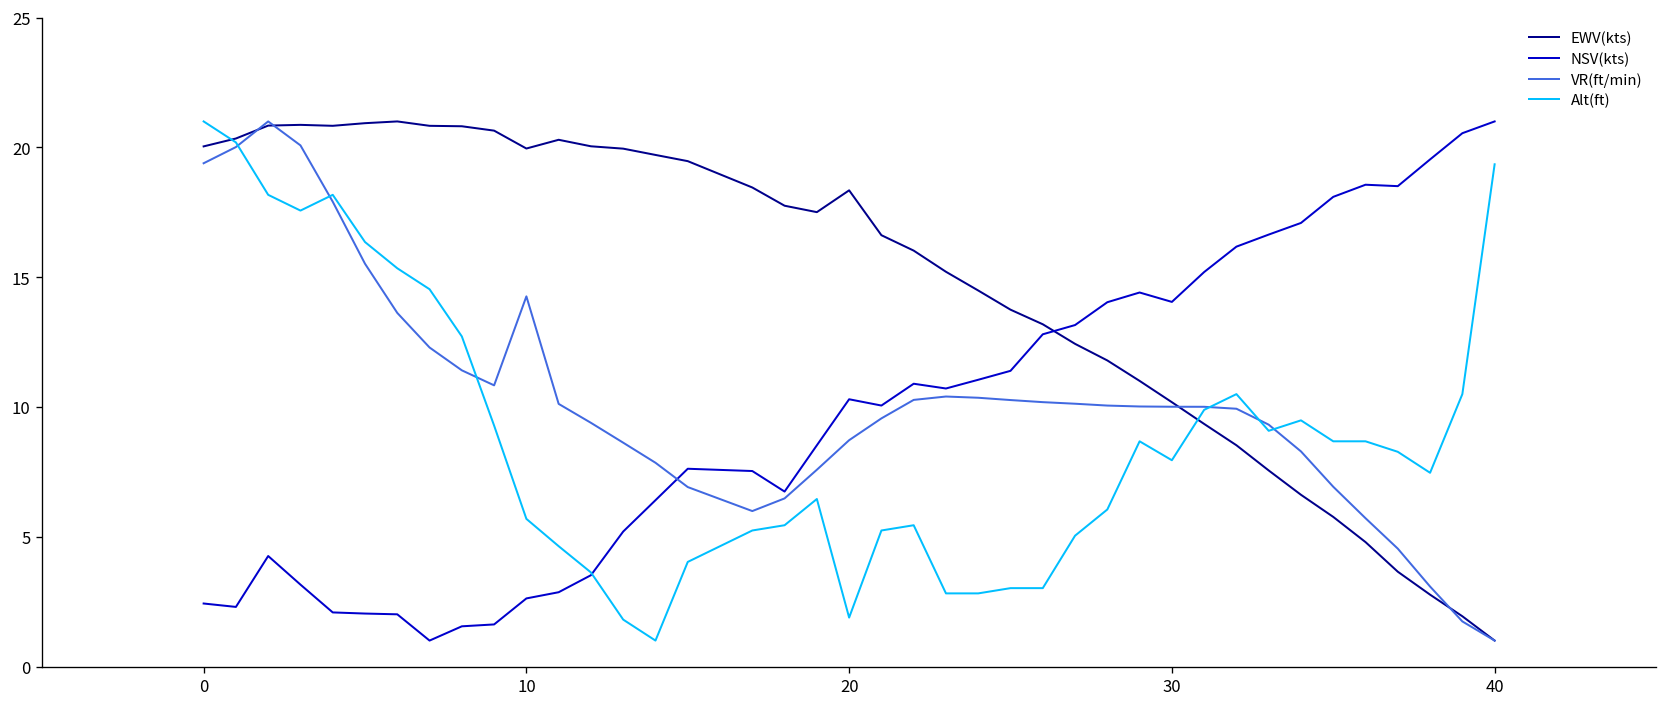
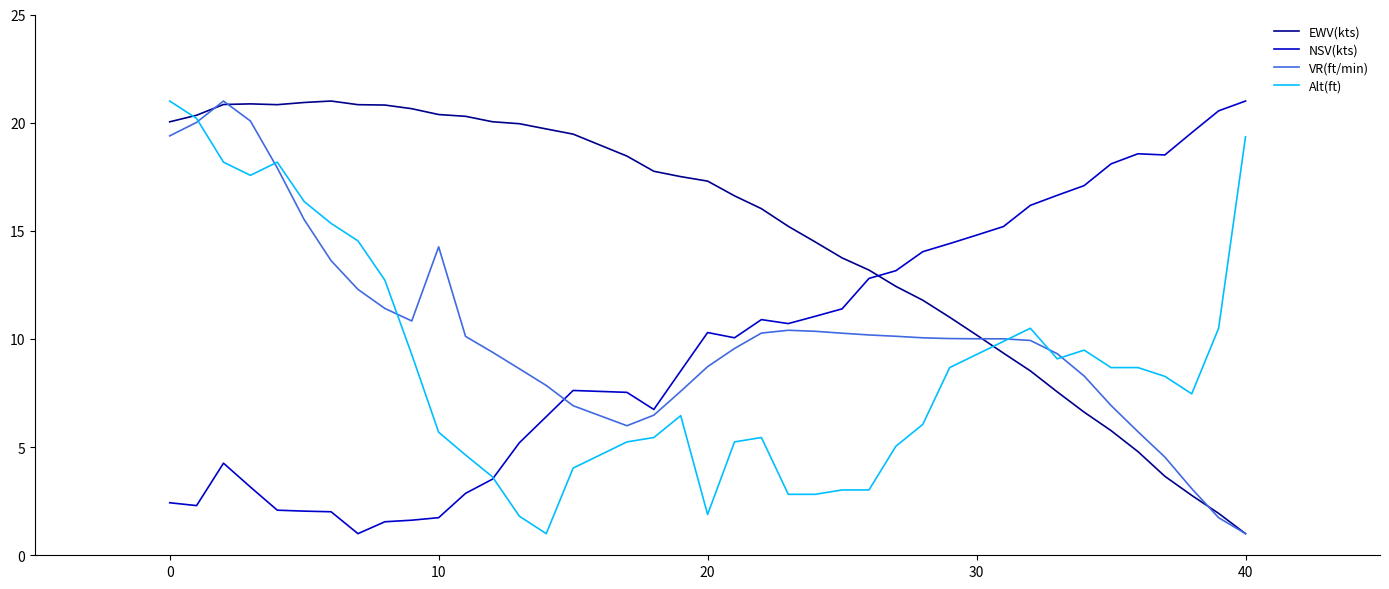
EWV(kts), 10: 20.0 -> 20.4
NSV(kts), 10: 2.6 -> 1.7
EWV(kts), 20: 18.3 -> 17.3
NSV(kts), 30: 14.0 -> 14.8
Alt(ft), 30: 7.9 -> 9.3
